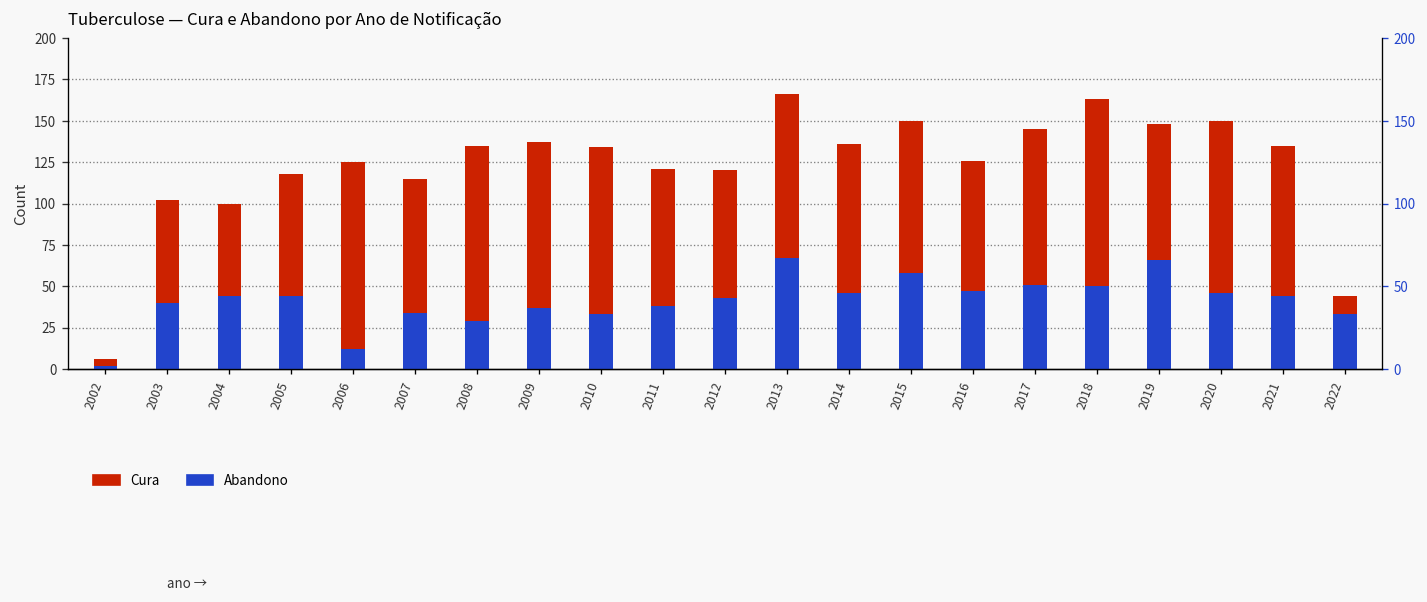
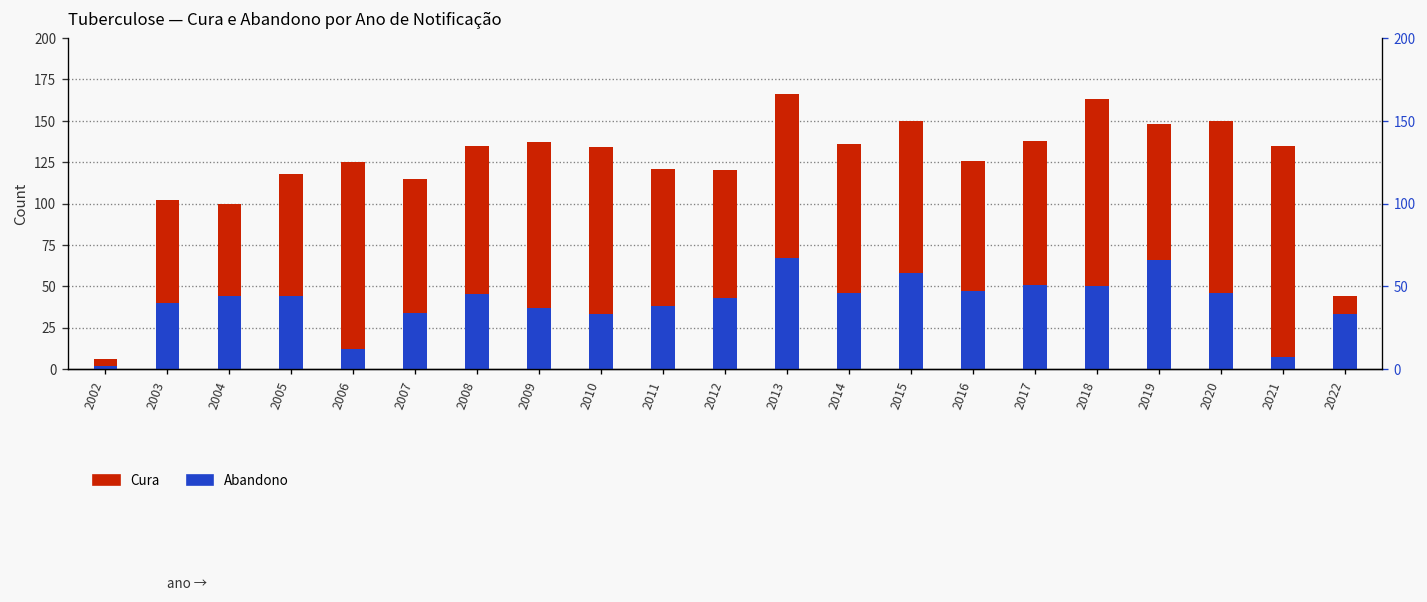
Abandono, 2008: 29 -> 45
Cura, 2017: 145 -> 138
Abandono, 2021: 44 -> 7
